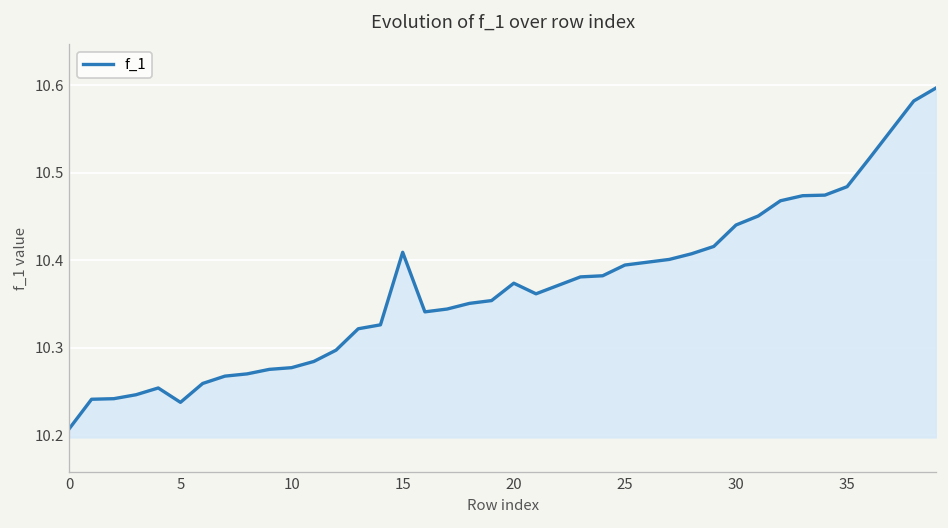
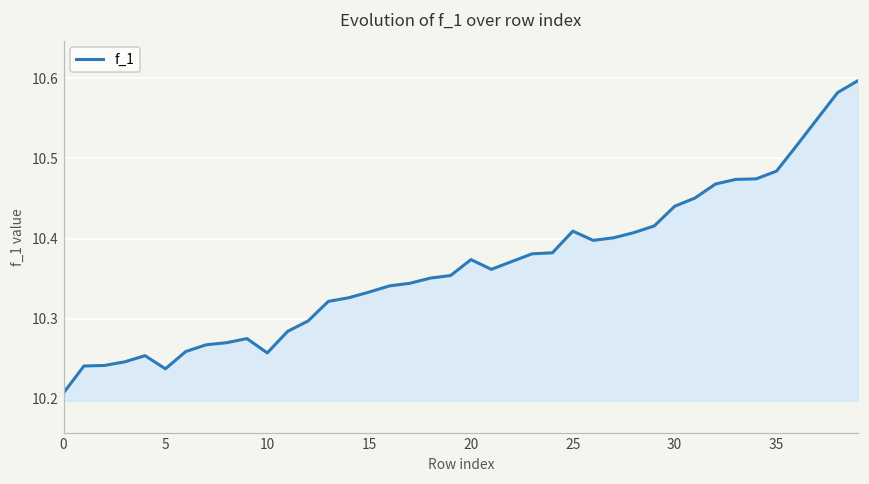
10: 10.28 -> 10.26
15: 10.41 -> 10.33
25: 10.39 -> 10.41
